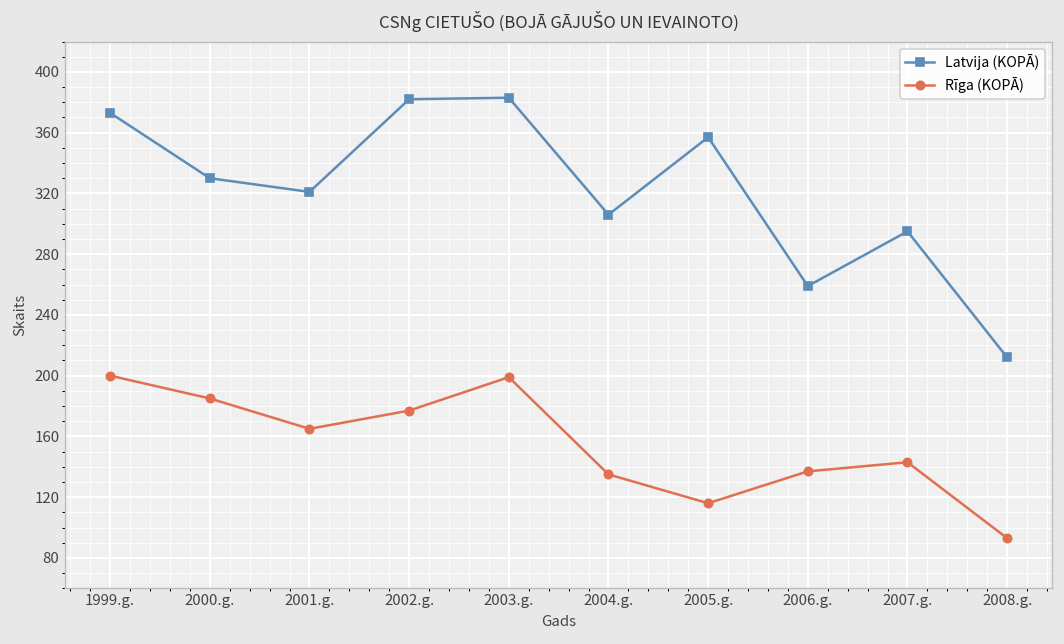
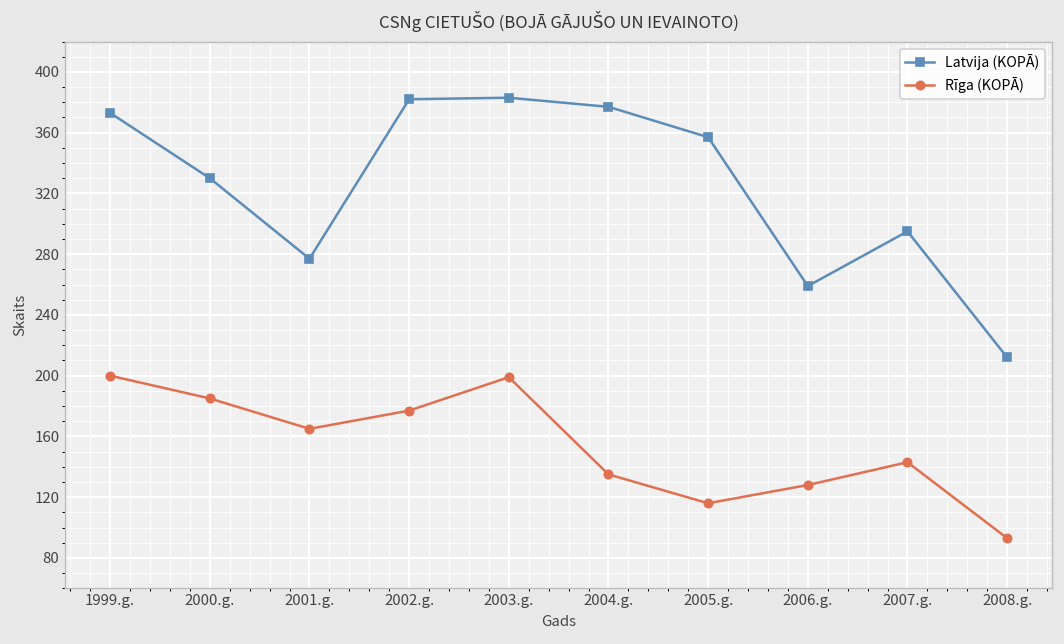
Latvija (KOPĀ), 2001.g.: 321 -> 277
Latvija (KOPĀ), 2004.g.: 306 -> 377
Rīga (KOPĀ), 2006.g.: 137 -> 128
